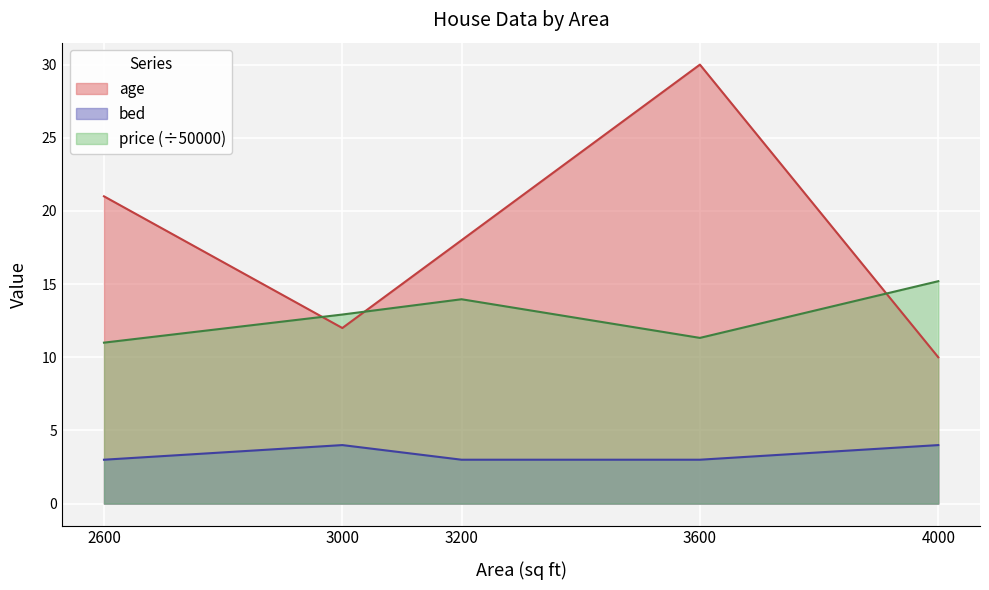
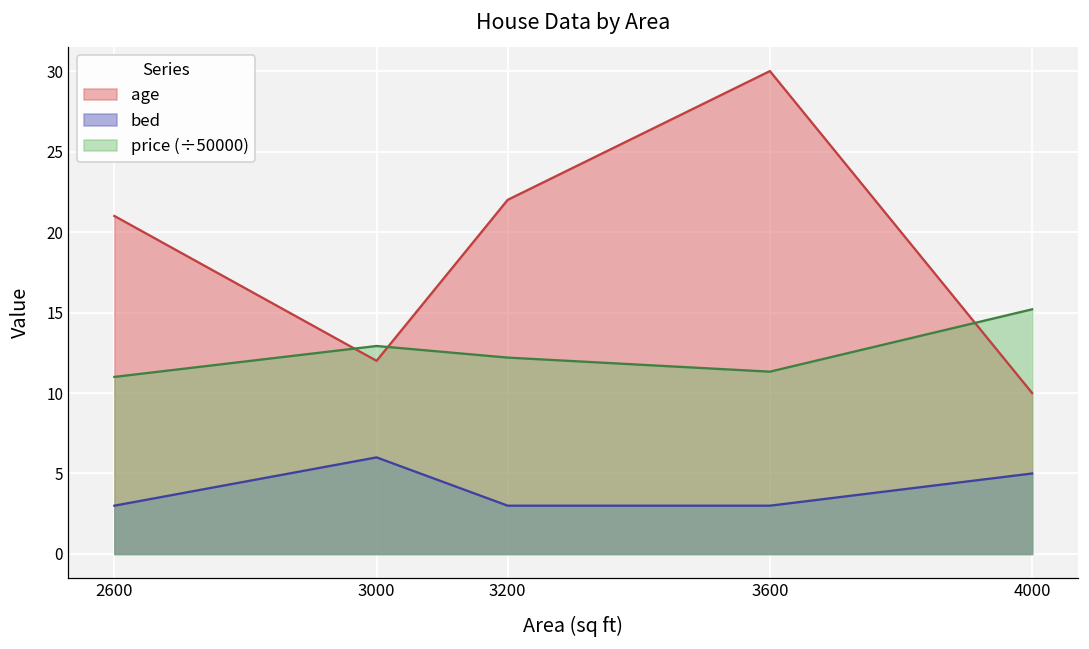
bed, 3000: 4 -> 6
age, 3200: 18 -> 22
price (÷50000), 3200: 14.0 -> 12.2
bed, 4000: 4 -> 5
